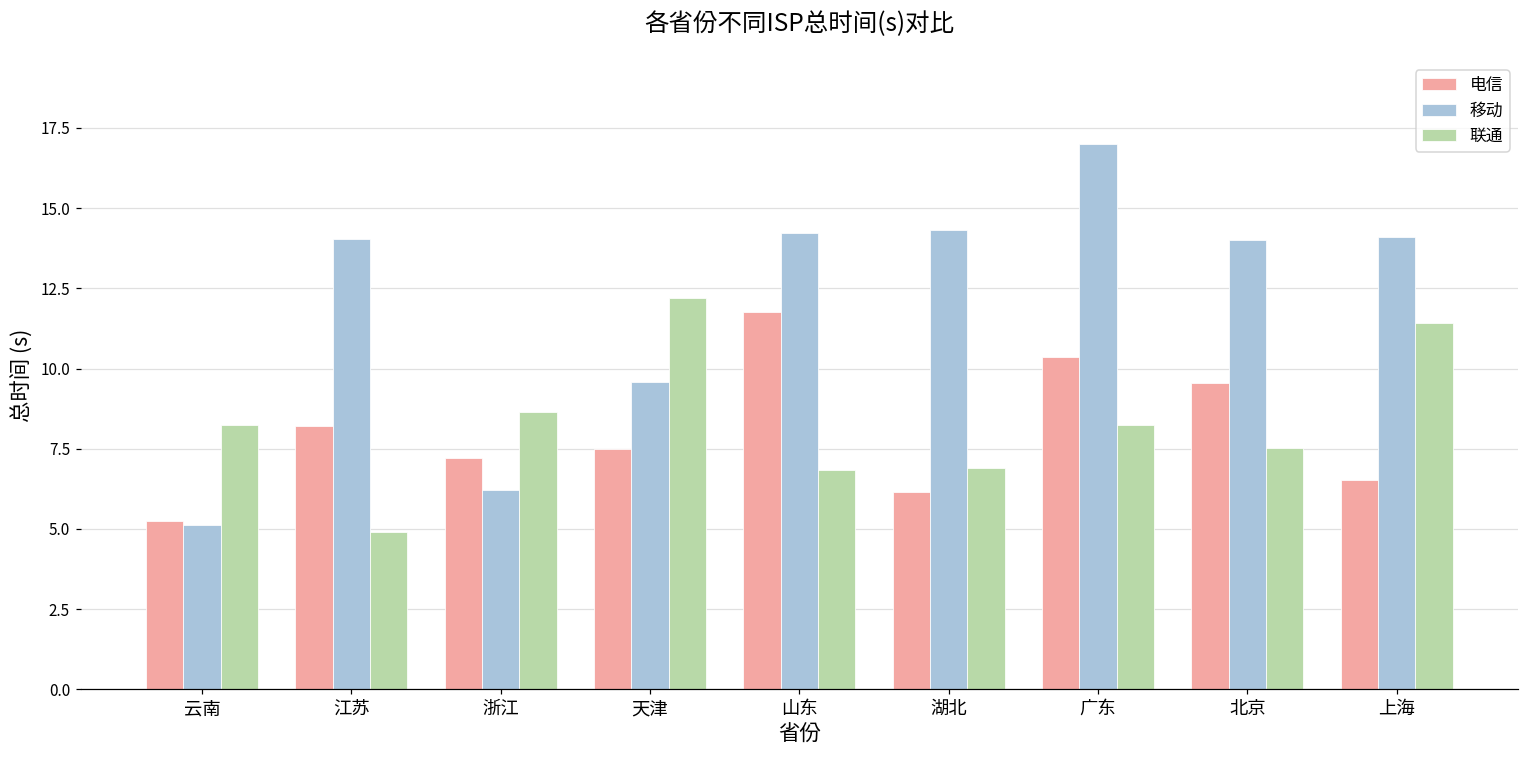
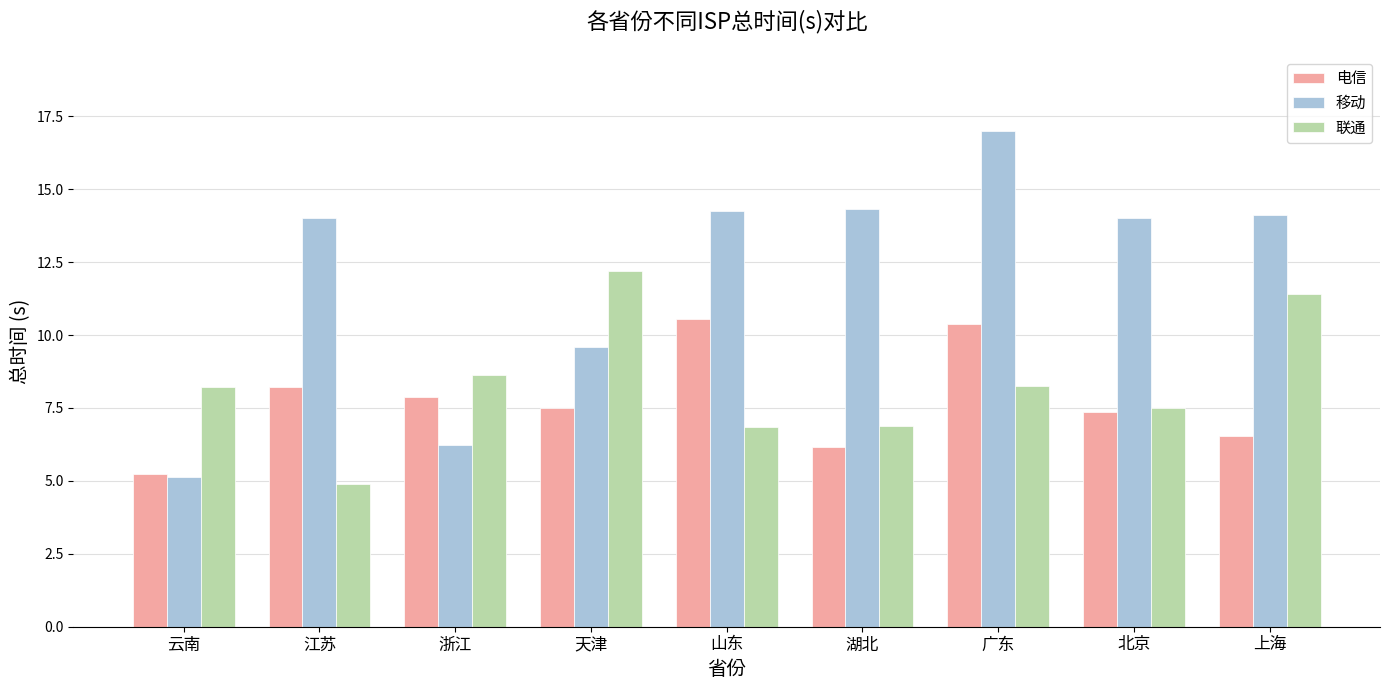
电信, 浙江: 7.2 -> 7.9
电信, 山东: 11.8 -> 10.6
电信, 北京: 9.5 -> 7.3
